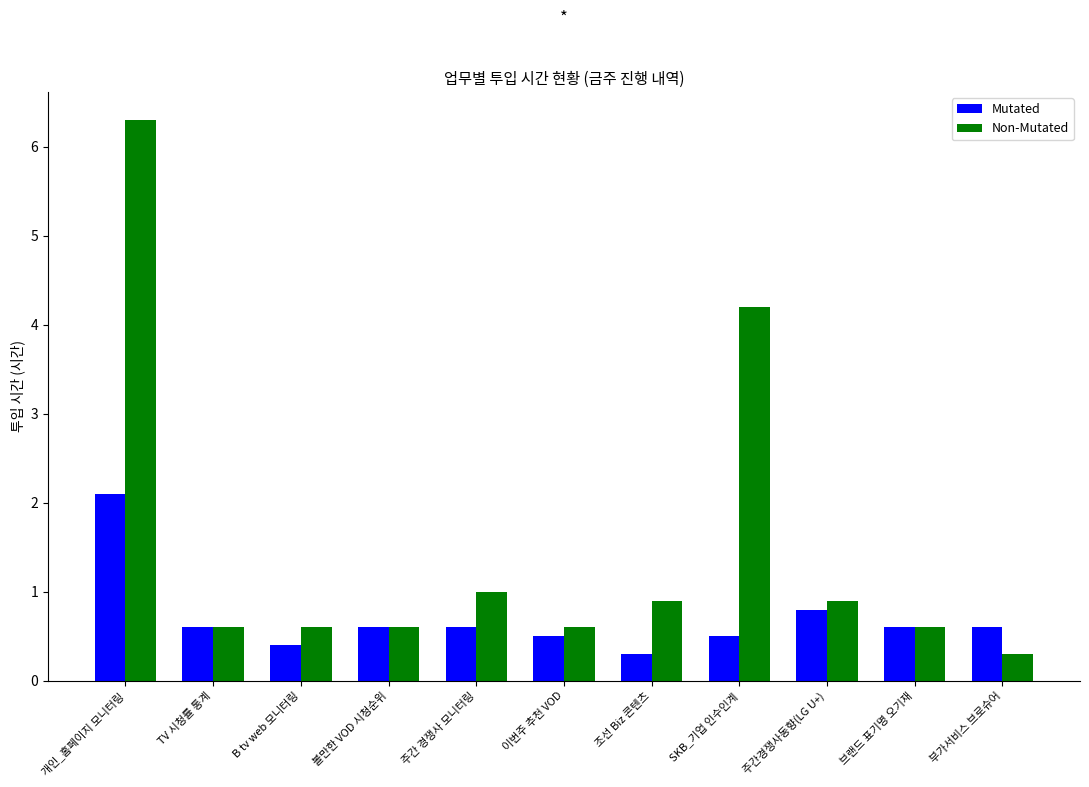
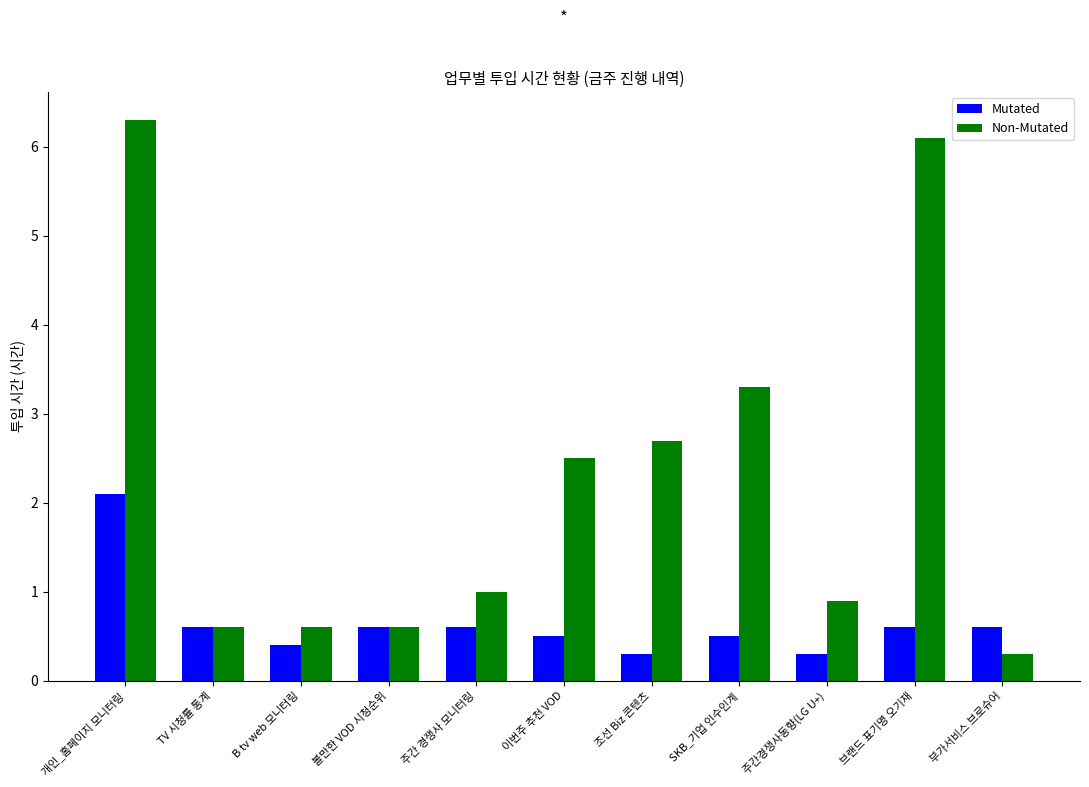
Non-Mutated, 이번주 추천 VOD: 0.6 -> 2.5
Non-Mutated, 조선 Biz 콘텐츠: 0.9 -> 2.7
Non-Mutated, SKB_기업 인수인계: 4.2 -> 3.3
Mutated, 주간경쟁사동향(LG U+): 0.8 -> 0.3
Non-Mutated, 브랜드 표기명 오기재: 0.6 -> 6.1
